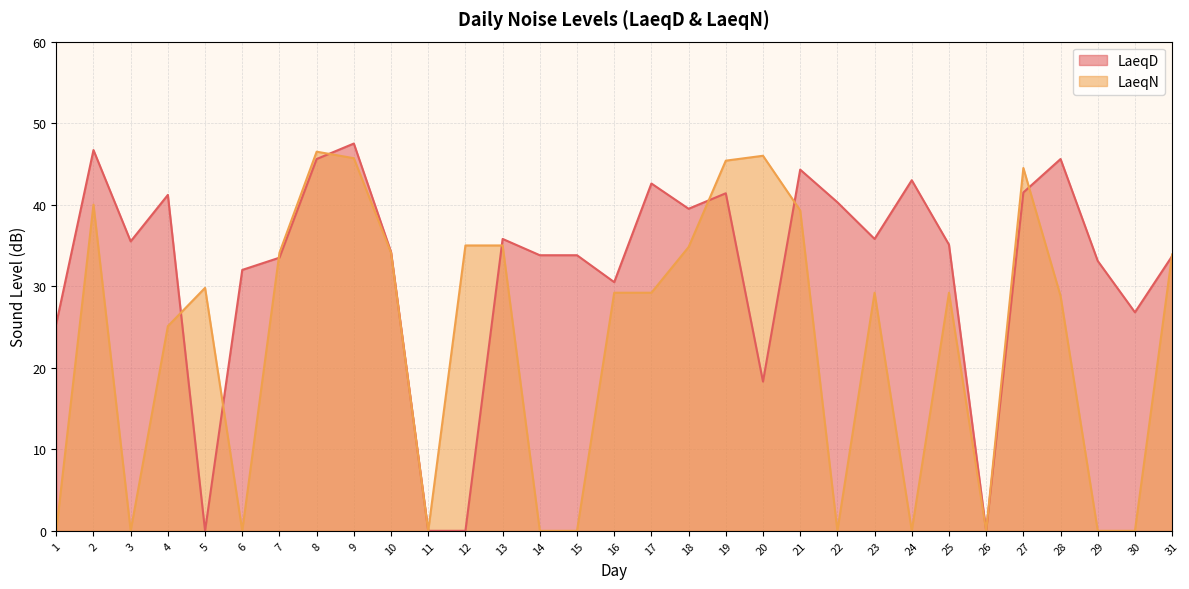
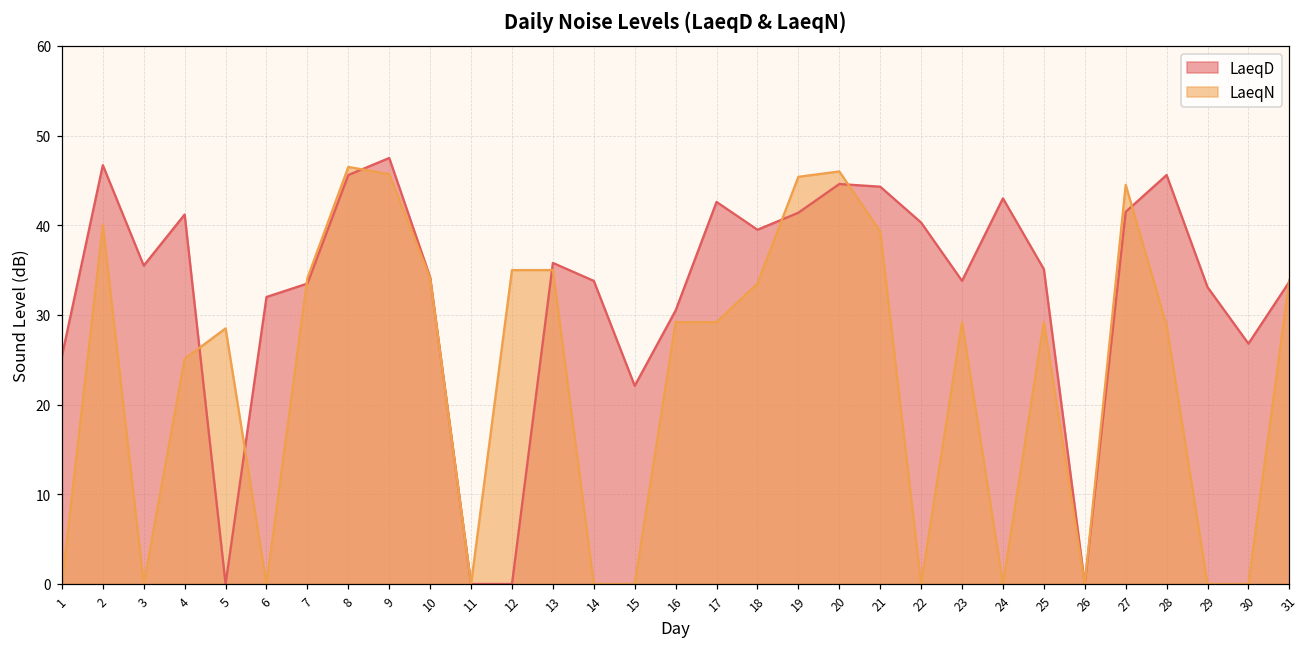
LaeqN, 5: 30 -> 29
LaeqD, 15: 34 -> 22
LaeqN, 18: 35 -> 34
LaeqD, 20: 18 -> 45
LaeqD, 23: 36 -> 34
